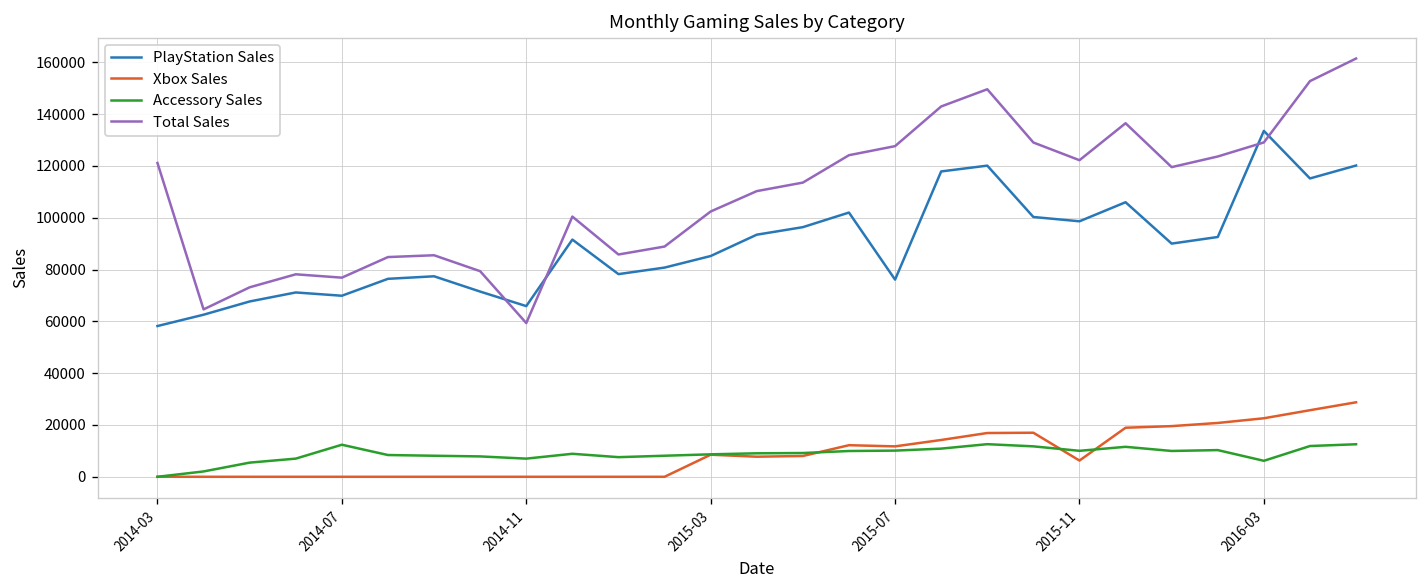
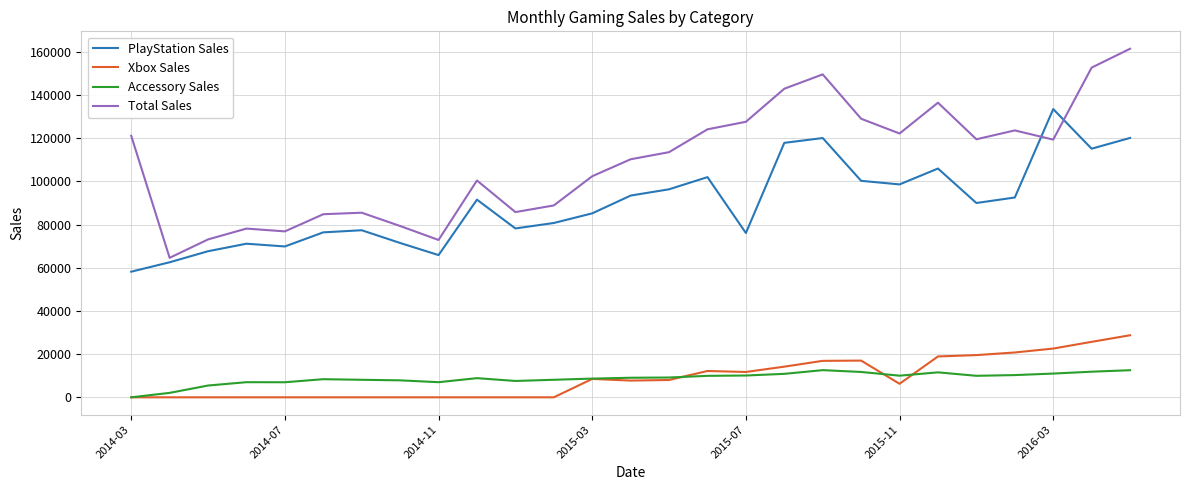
Accessory Sales, 2014-07: 12000 -> 7000
Total Sales, 2014-11: 59000 -> 73000
Accessory Sales, 2016-03: 6000 -> 11000
Total Sales, 2016-03: 129000 -> 119000
